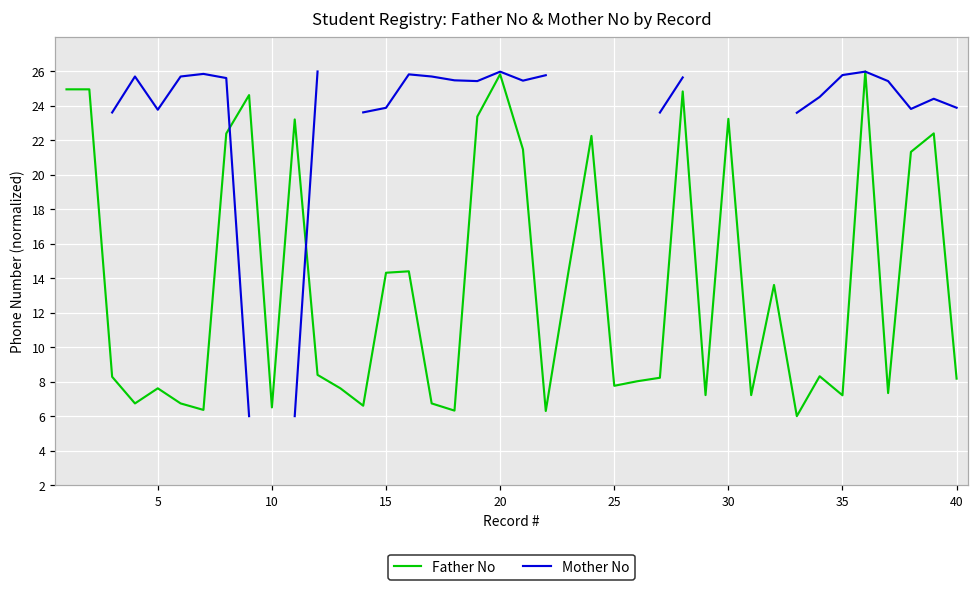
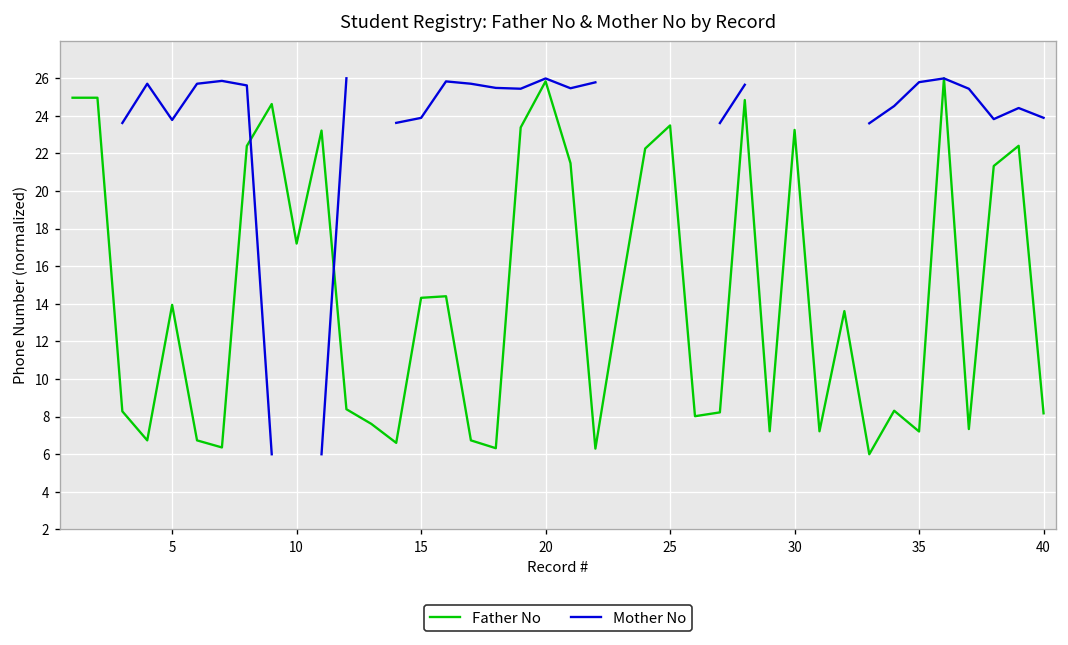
Father No, 5: 7.6 -> 13.9
Father No, 10: 6.5 -> 17.2
Father No, 25: 7.8 -> 23.5
